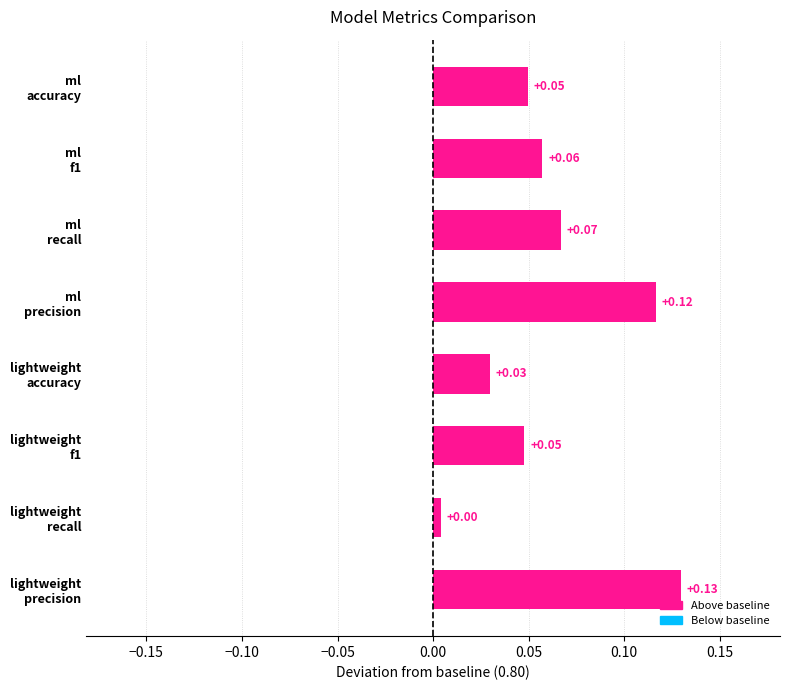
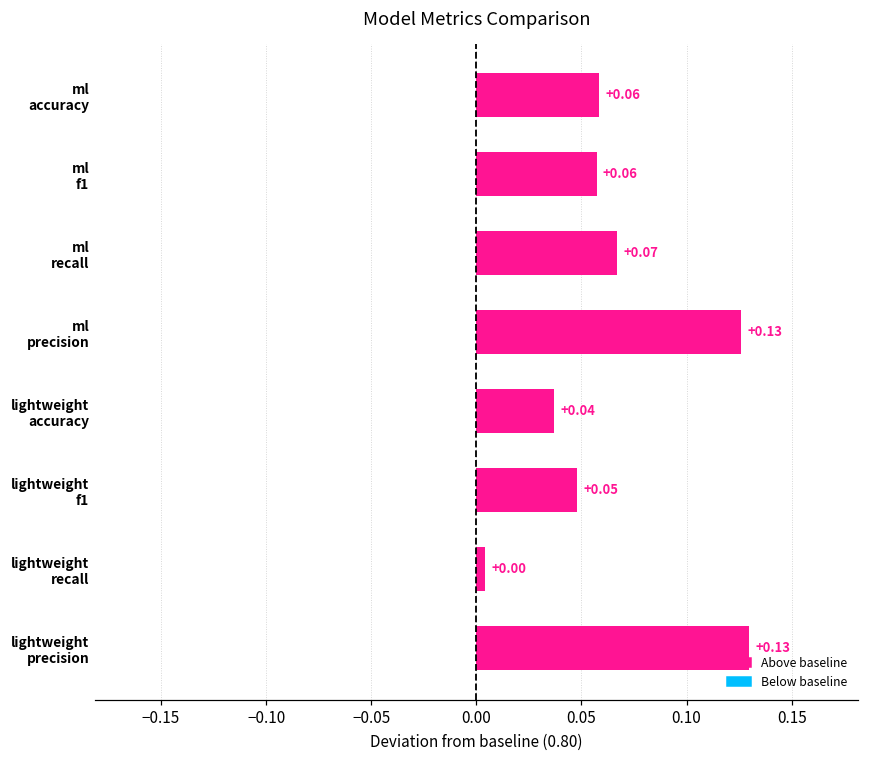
ml accuracy: +0.05 -> +0.06
ml precision: +0.12 -> +0.13
lightweight accuracy: +0.03 -> +0.04
